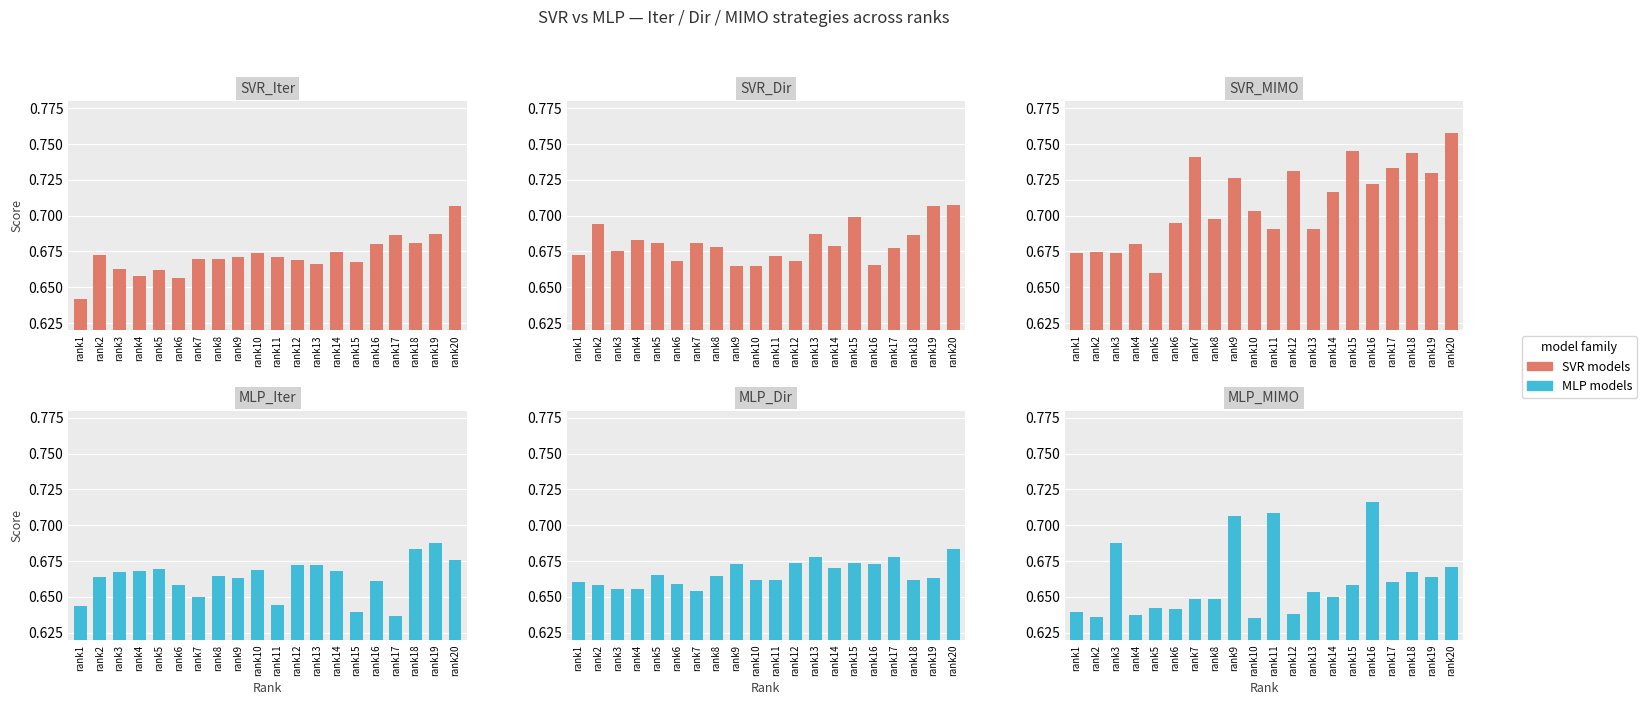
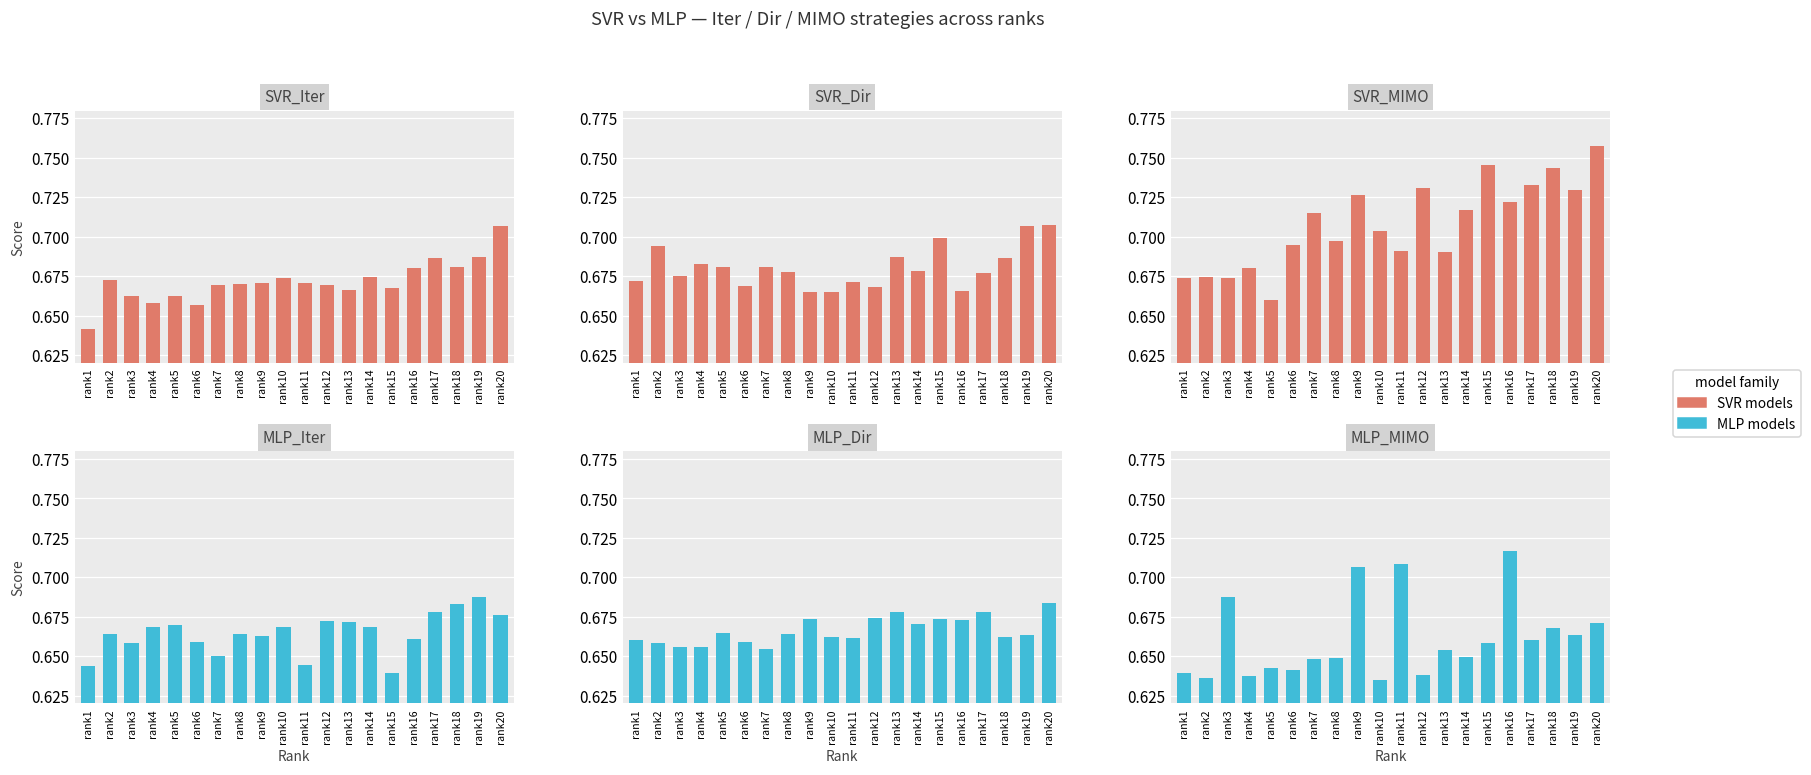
SVR_MIMO, rank7: 0.741 -> 0.715
MLP_Iter, rank3: 0.667 -> 0.658
MLP_Iter, rank17: 0.637 -> 0.678
